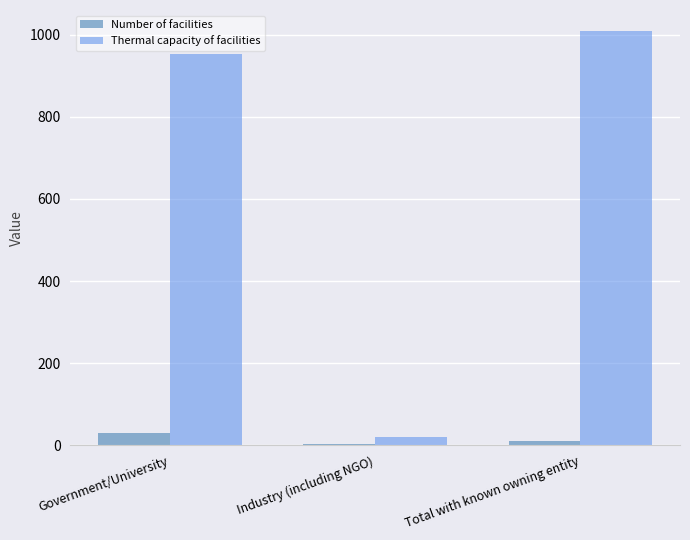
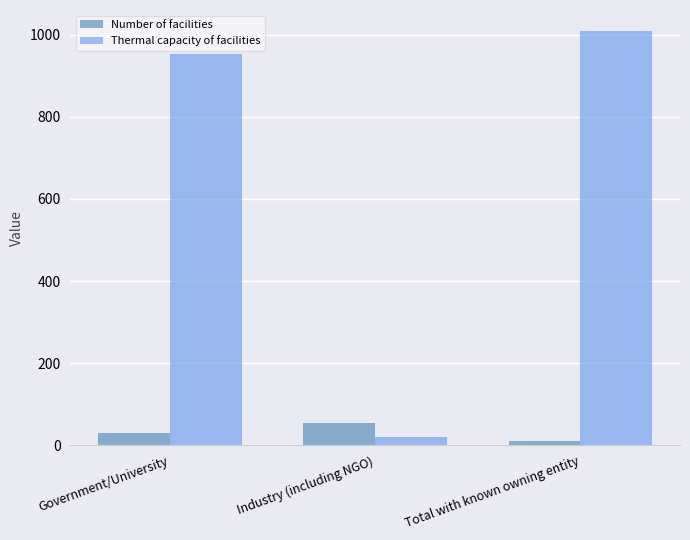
Number of facilities, Industry (including NGO): 0 -> 60
